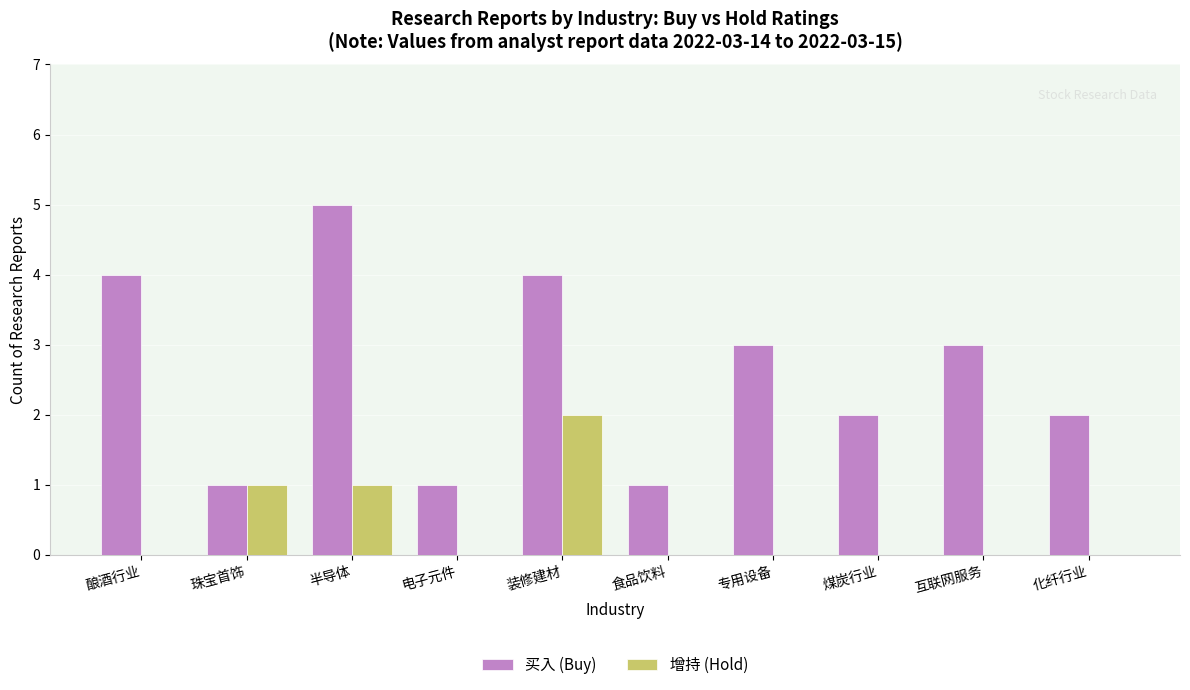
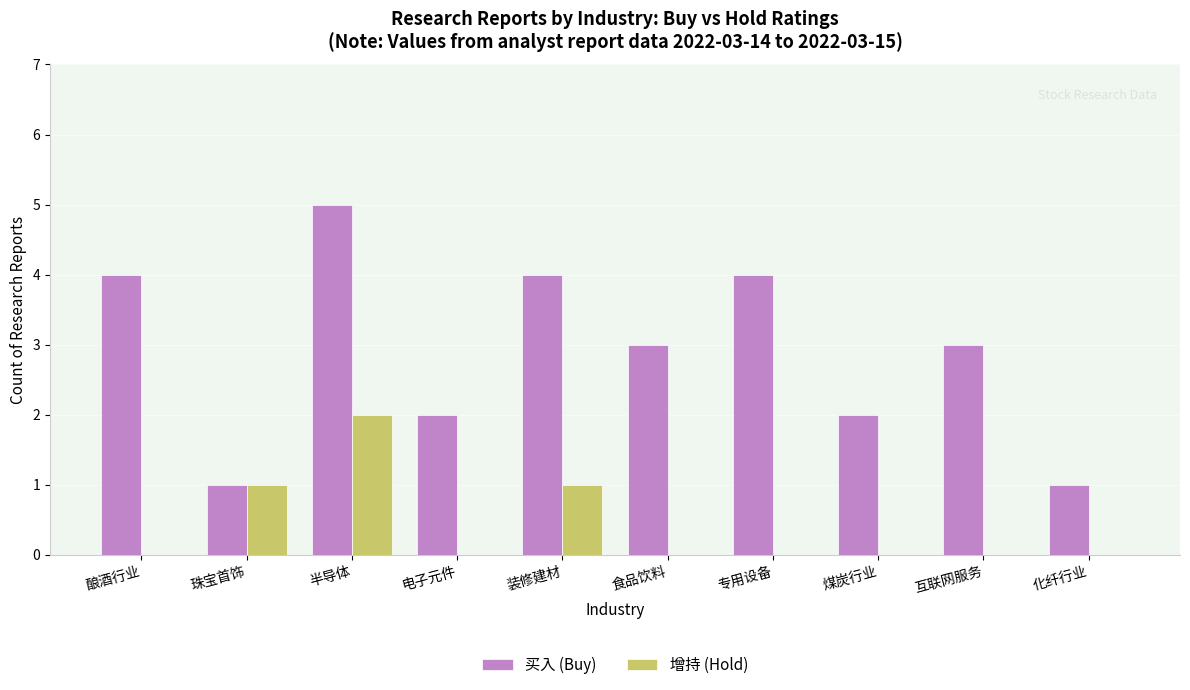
增持 (Hold), 半导体: 1 -> 2
买入 (Buy), 电子元件: 1 -> 2
增持 (Hold), 装修建材: 2 -> 1
买入 (Buy), 食品饮料: 1 -> 3
买入 (Buy), 专用设备: 3 -> 4
买入 (Buy), 化纤行业: 2 -> 1
